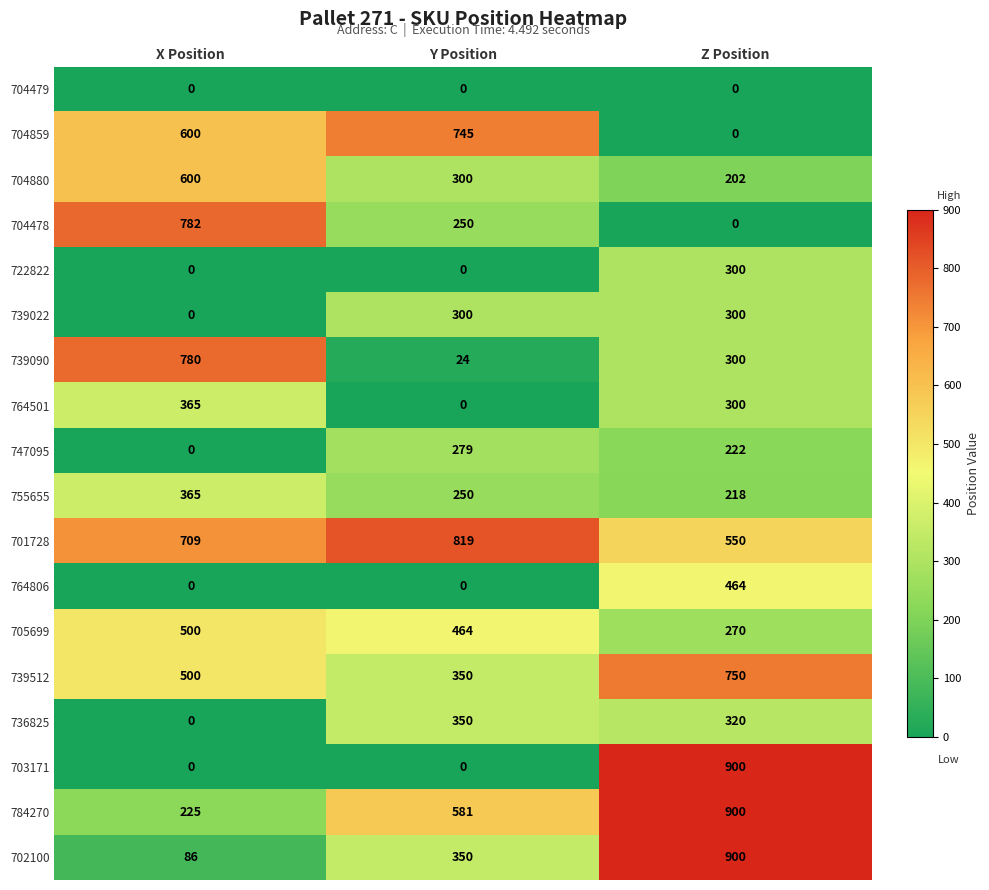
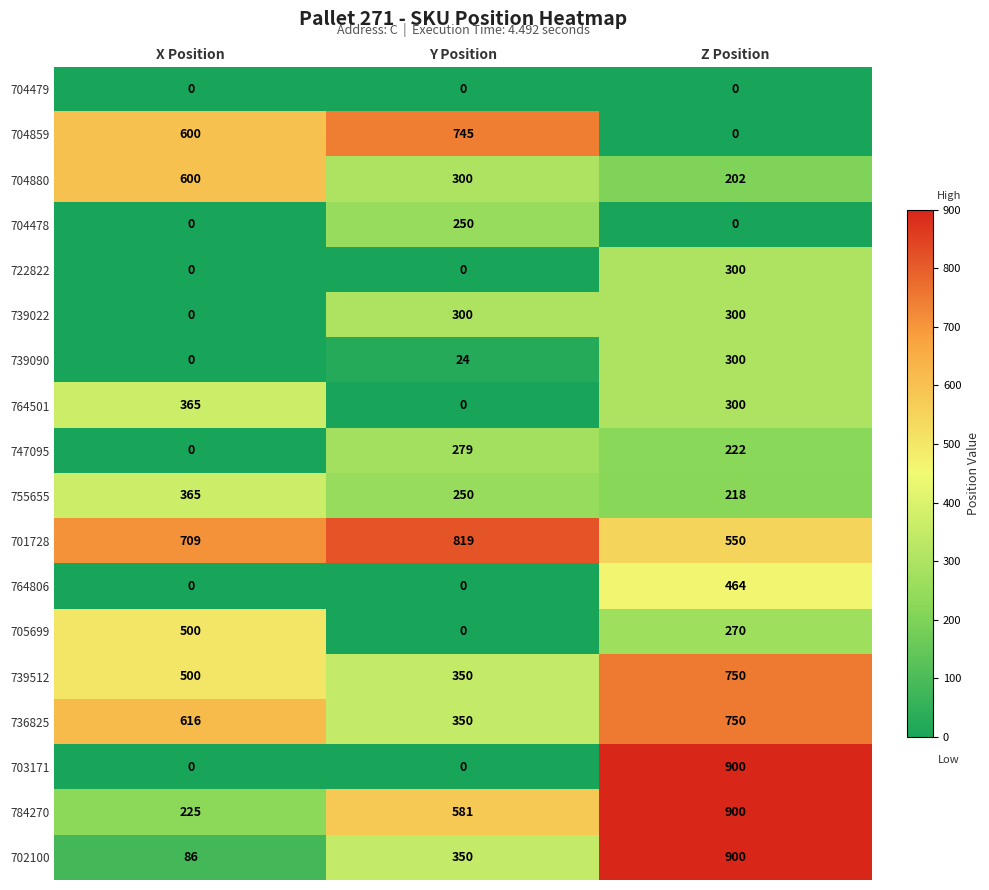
704478, X Position: 782 -> 0
739090, X Position: 780 -> 0
705699, Y Position: 464 -> 0
736825, X Position: 0 -> 616
736825, Z Position: 320 -> 750
